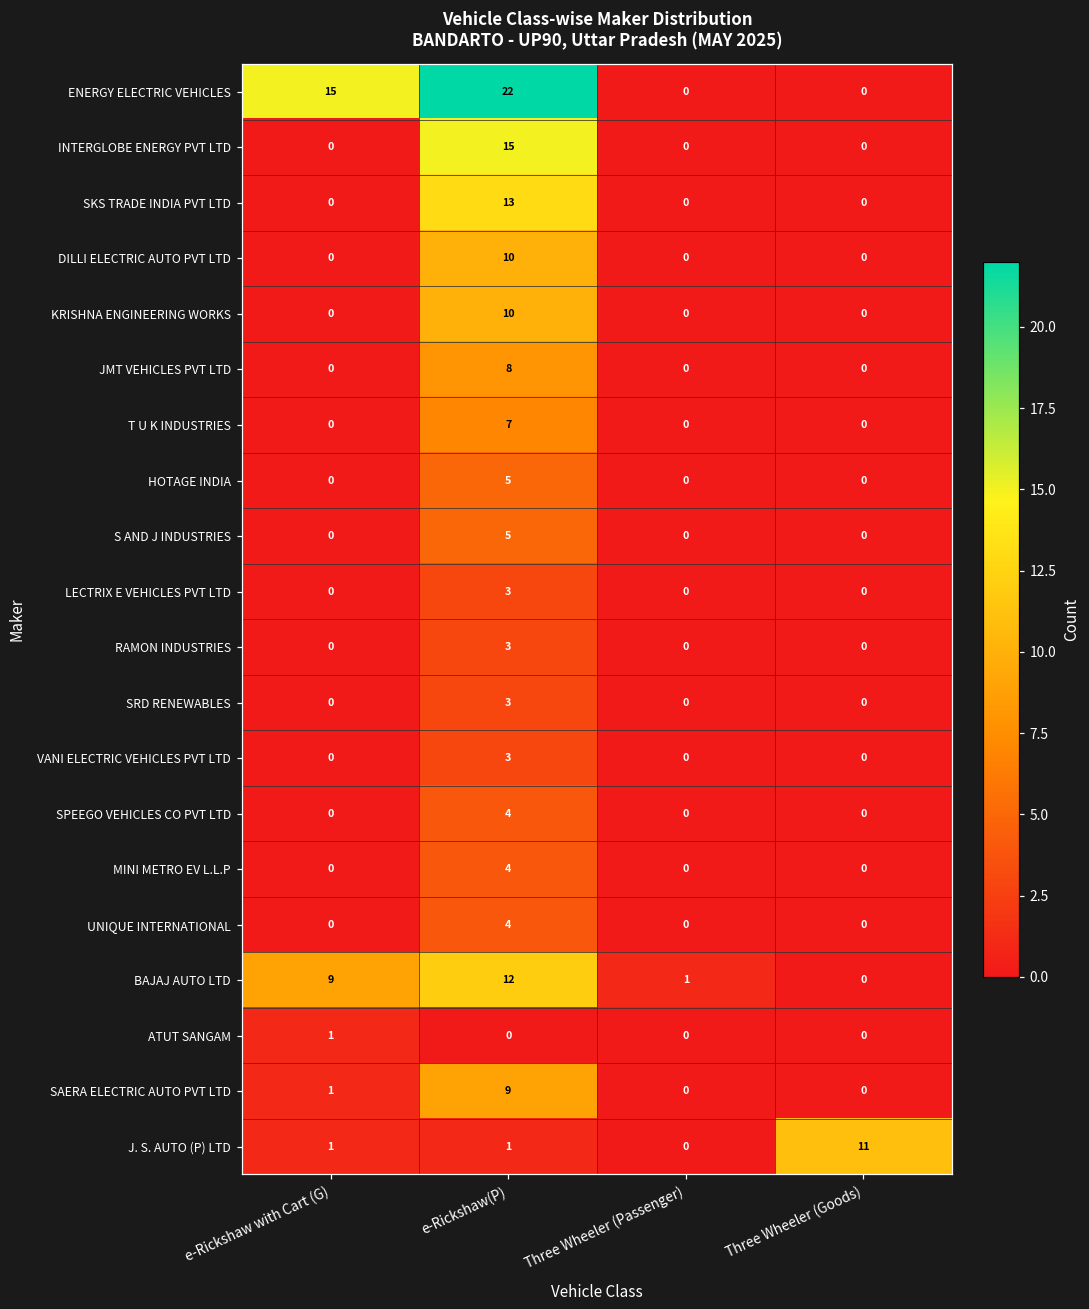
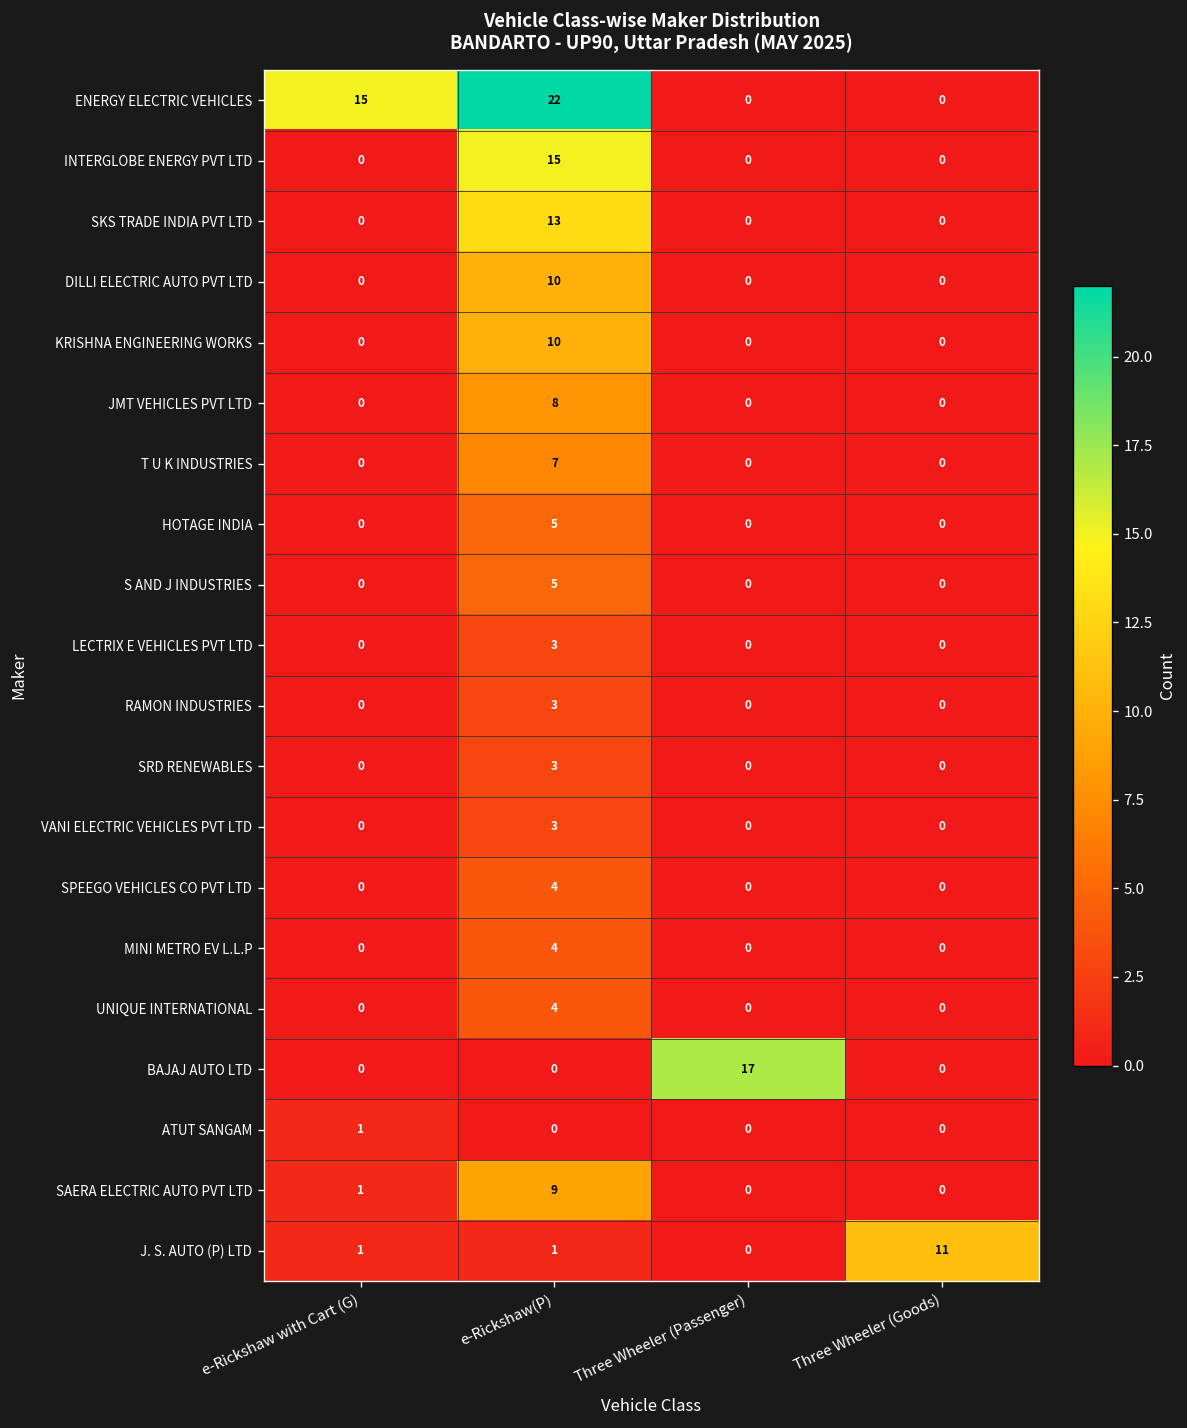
BAJAJ AUTO LTD, e-Rickshaw with Cart (G): 9 -> 0
BAJAJ AUTO LTD, e-Rickshaw(P): 12 -> 0
BAJAJ AUTO LTD, Three Wheeler (Passenger): 1 -> 17
